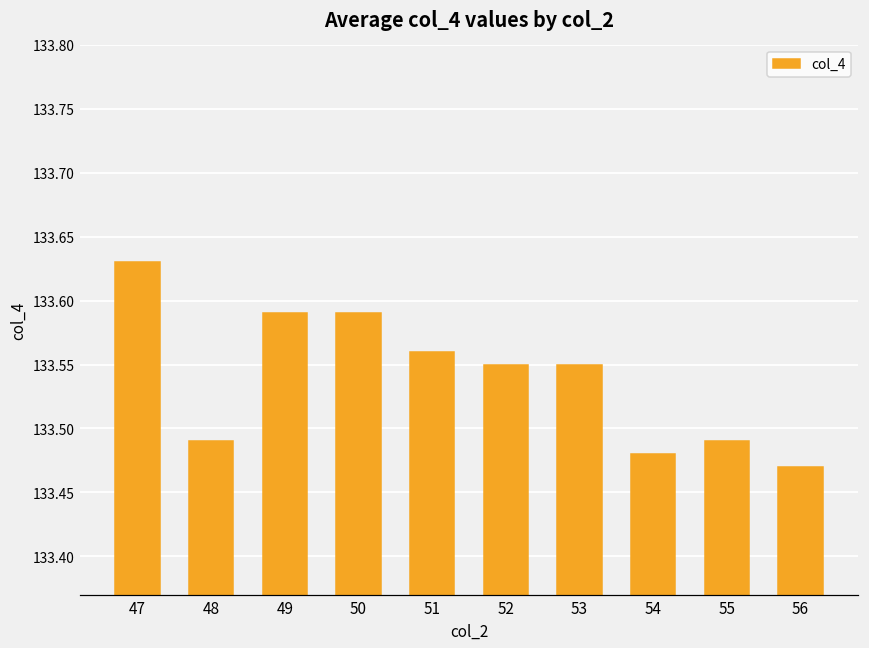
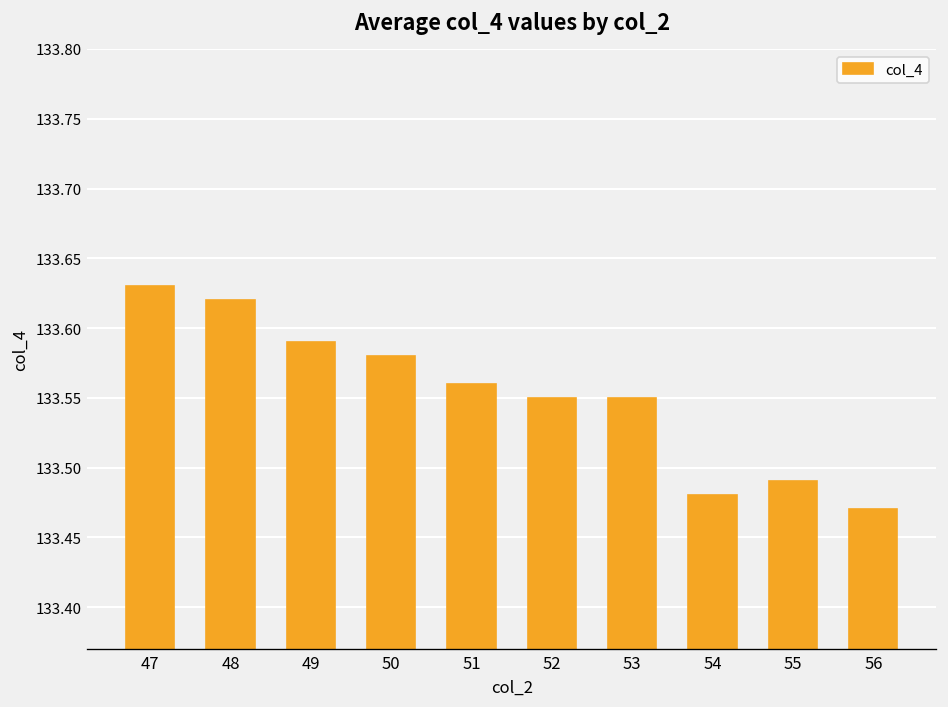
48: 133.49 -> 133.62
50: 133.59 -> 133.58
